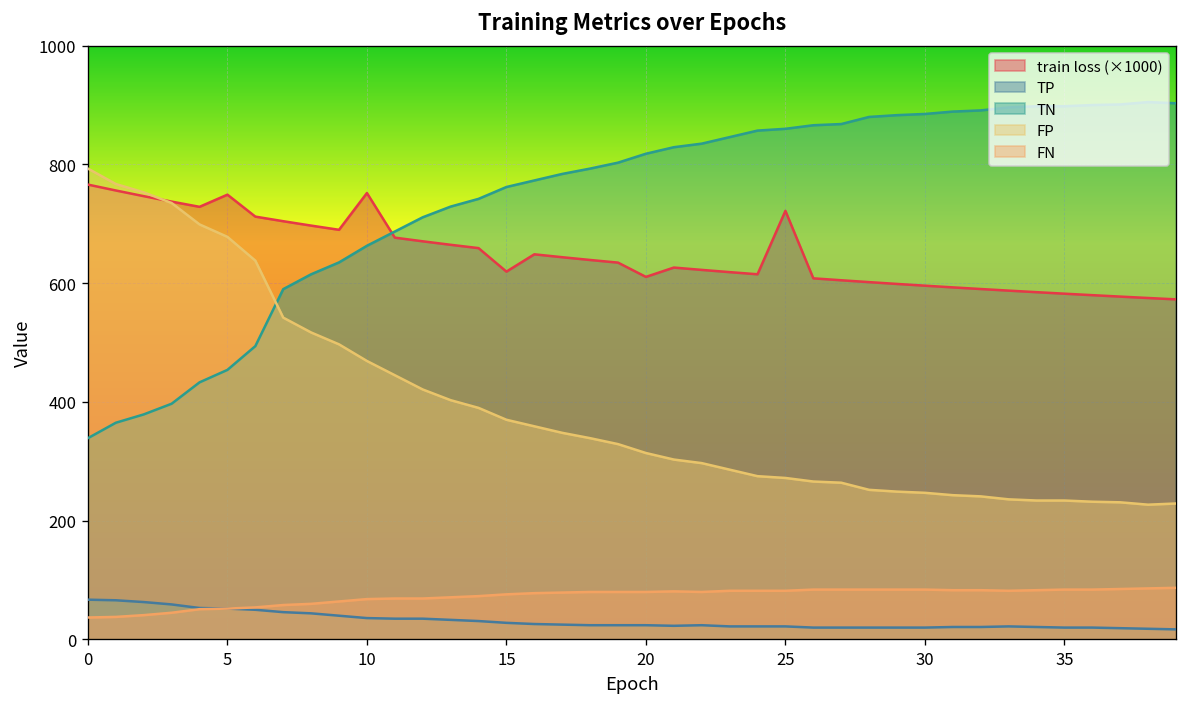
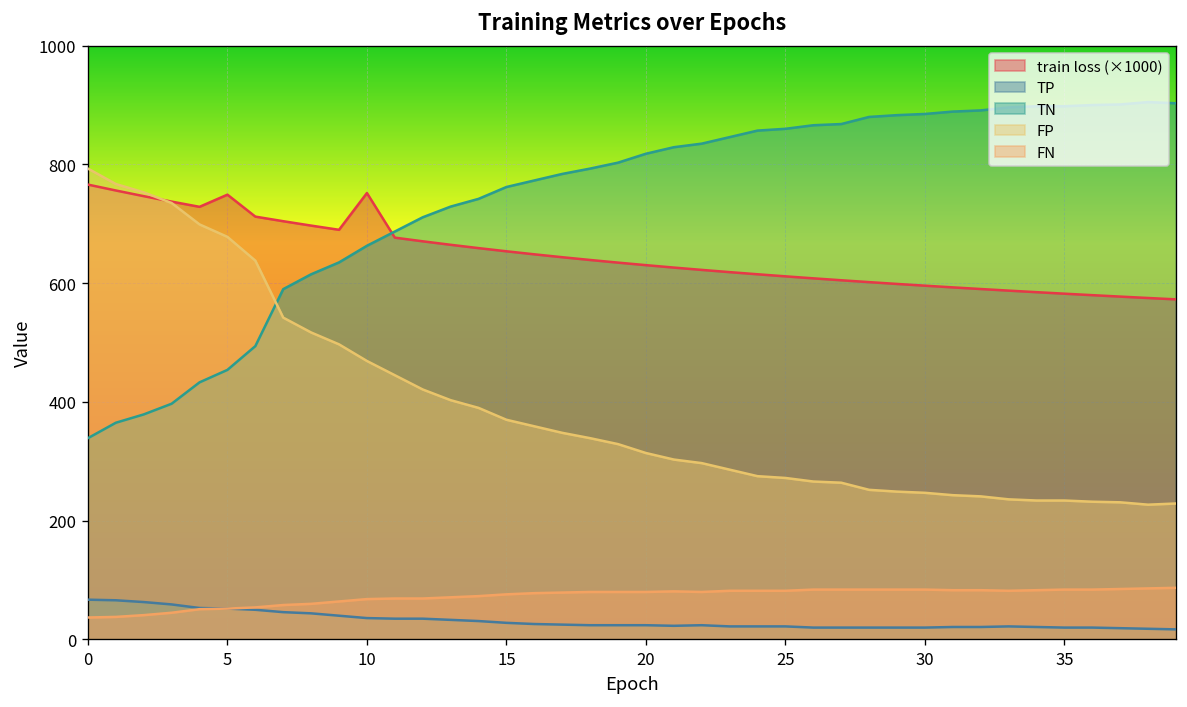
train loss (×1000), 15: 620 -> 650
train loss (×1000), 20: 610 -> 630
train loss (×1000), 25: 720 -> 610
